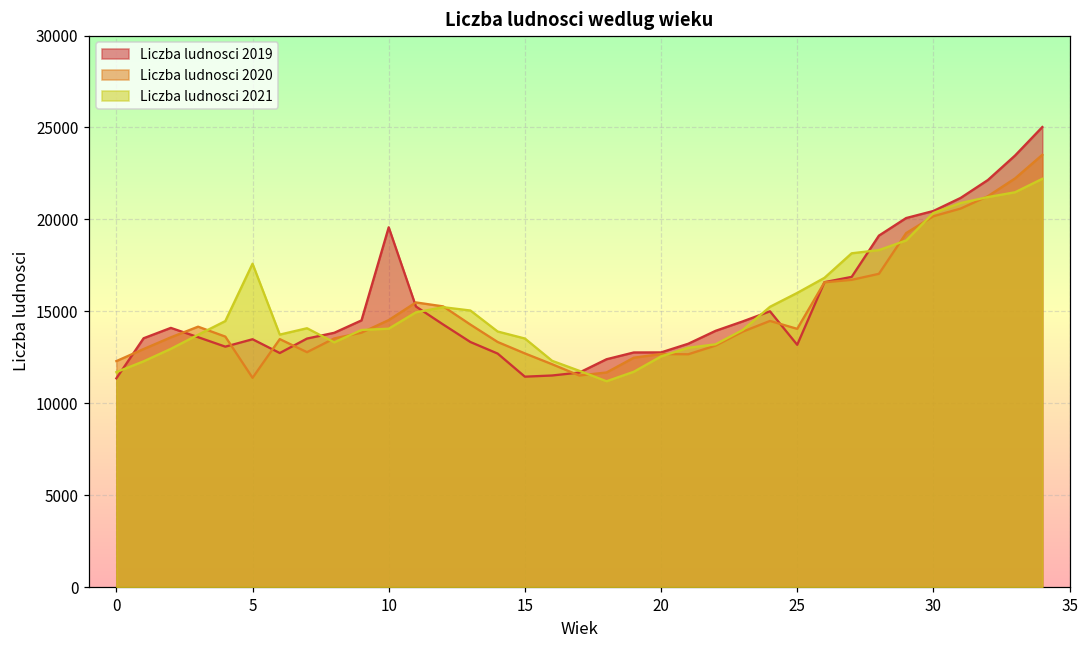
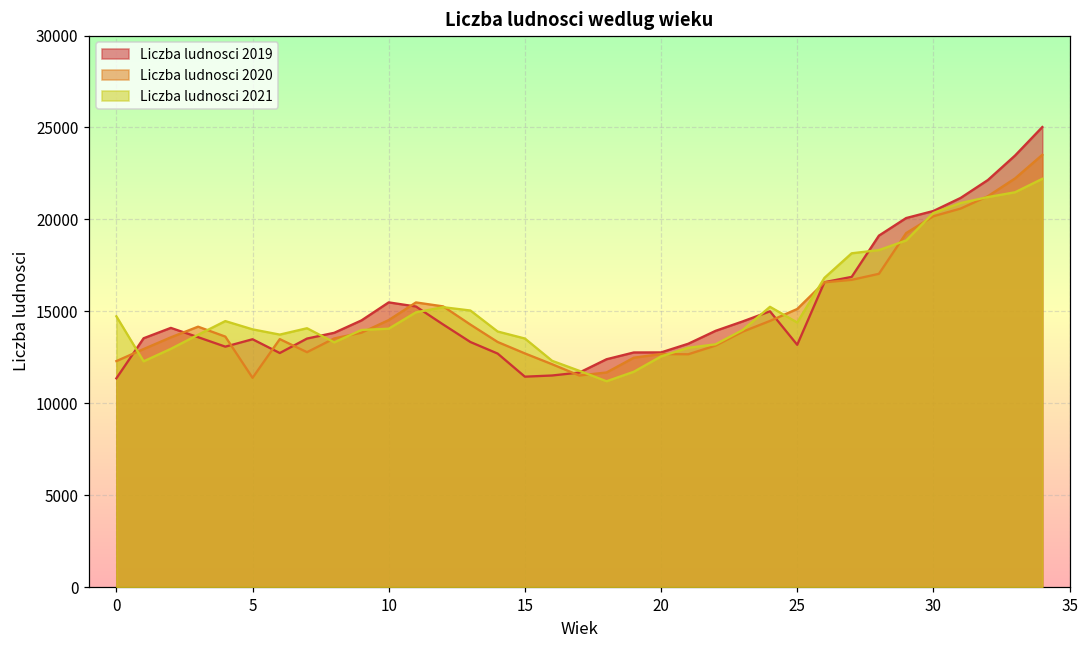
Liczba ludnosci 2021, 0: 11700 -> 14700
Liczba ludnosci 2021, 5: 17600 -> 14000
Liczba ludnosci 2019, 10: 19600 -> 15500
Liczba ludnosci 2020, 25: 14000 -> 15100
Liczba ludnosci 2021, 25: 16000 -> 14400
